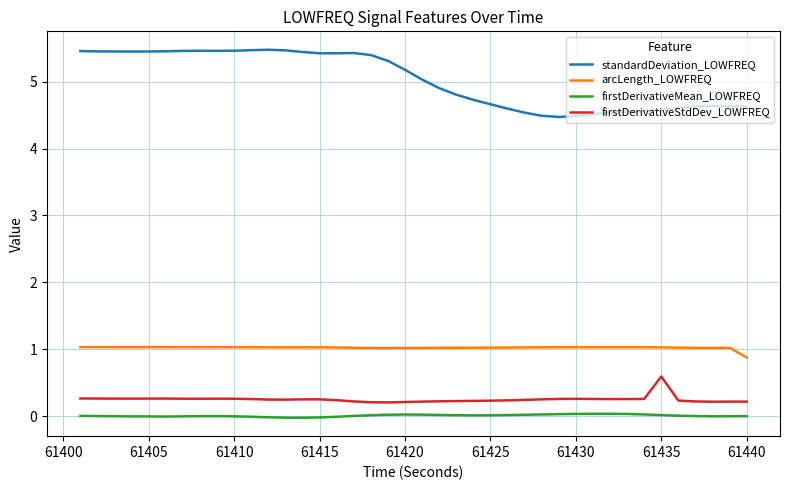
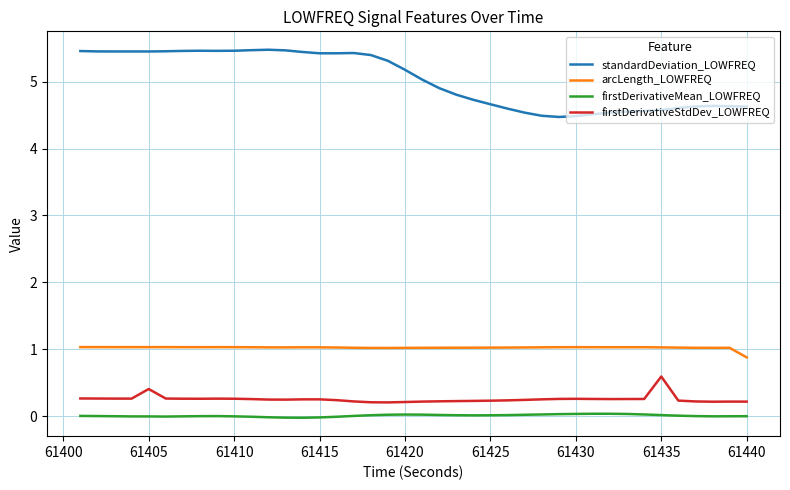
firstDerivativeStdDev_LOWFREQ, 61405: 0.3 -> 0.4
